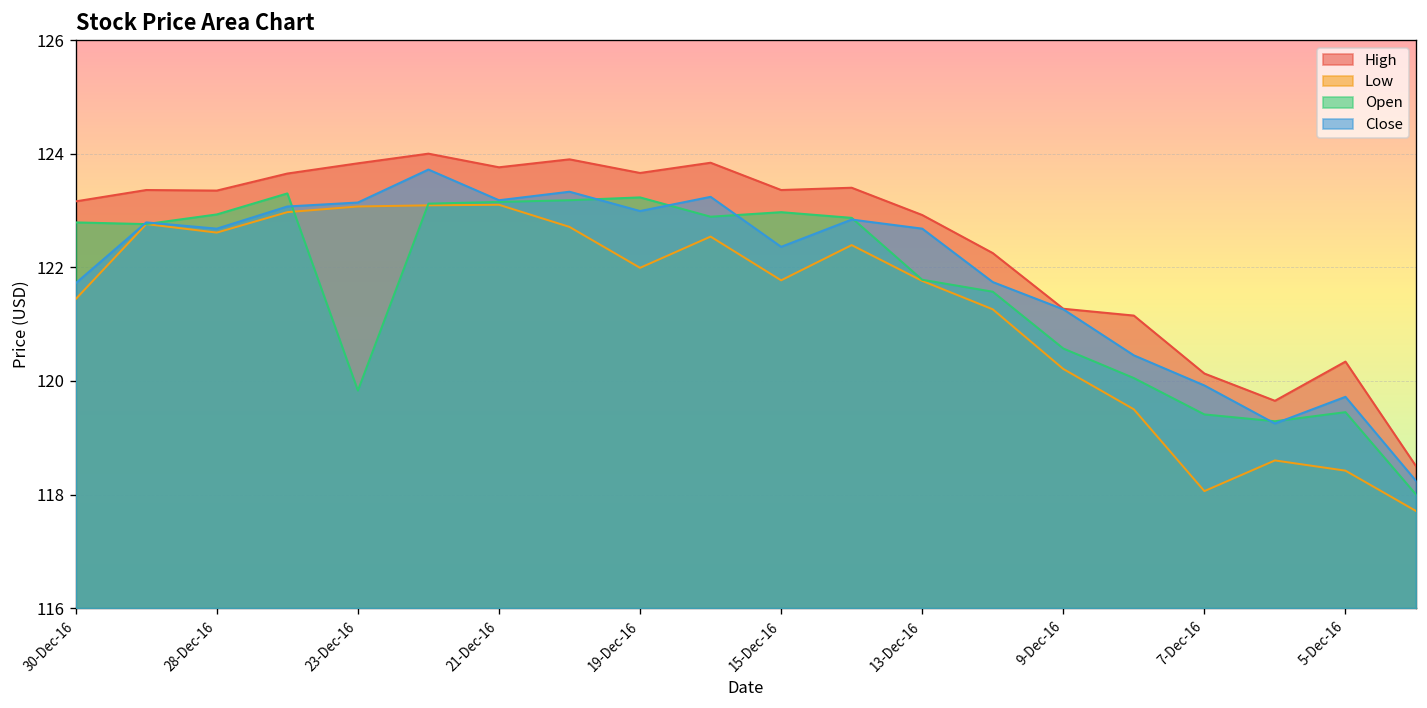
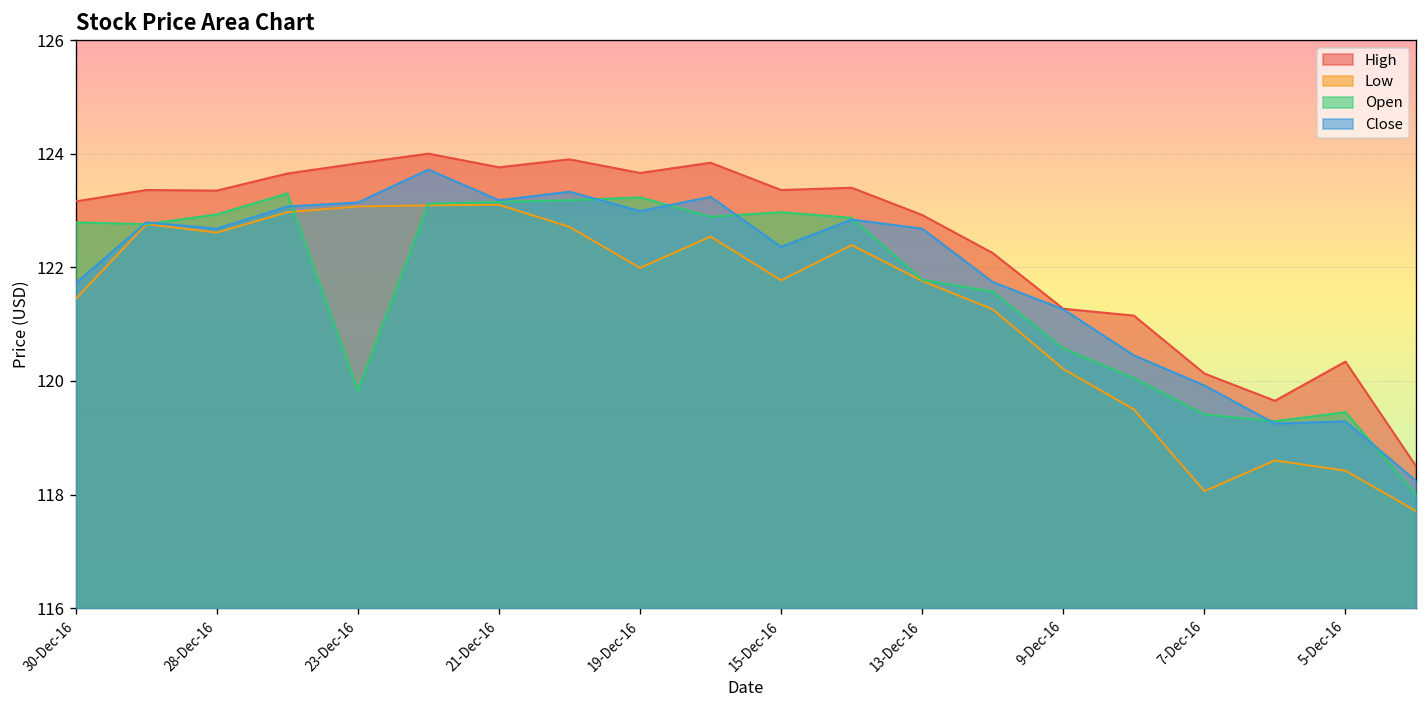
Close, 5-Dec-16: 119.7 -> 119.3
